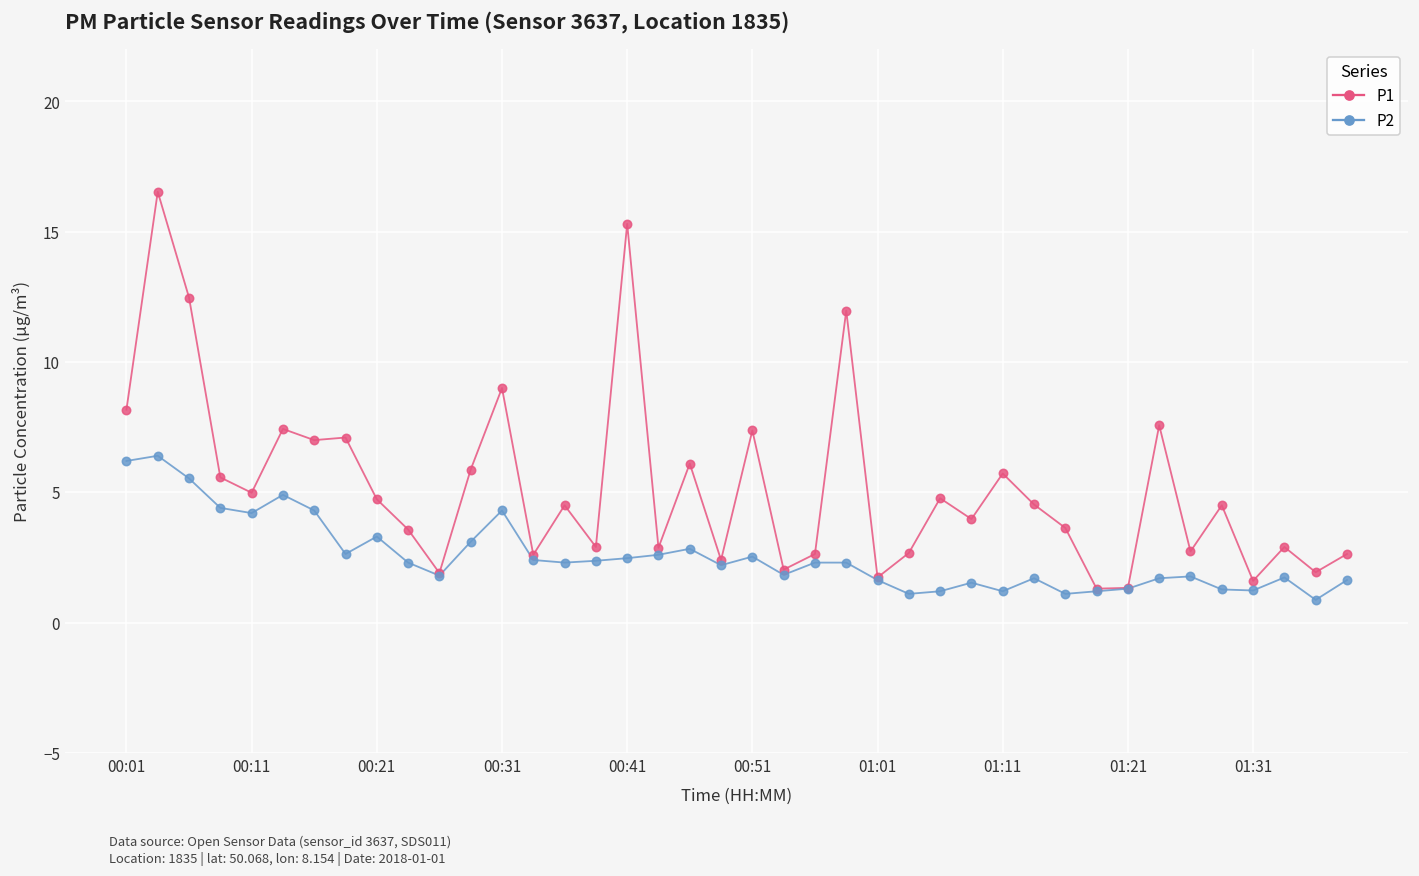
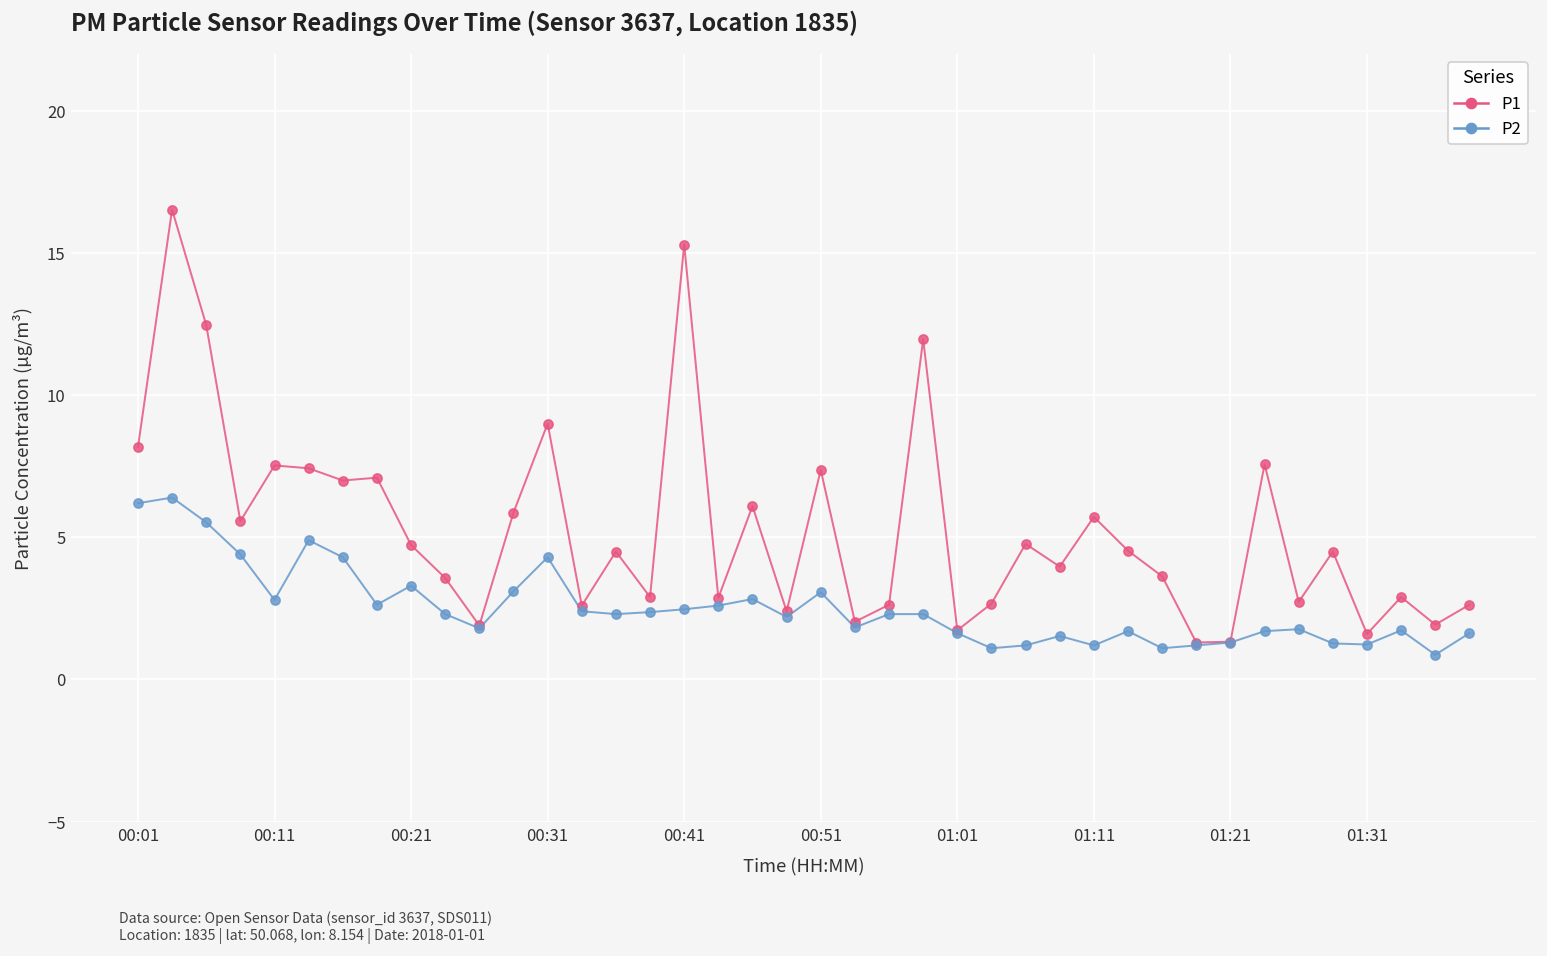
P1, 00:11: 5.0 -> 7.5
P2, 00:11: 4.2 -> 2.8
P2, 00:51: 2.5 -> 3.1
